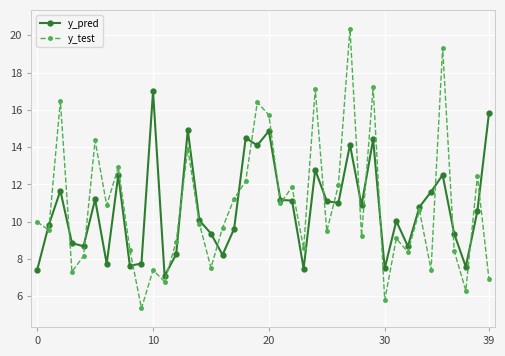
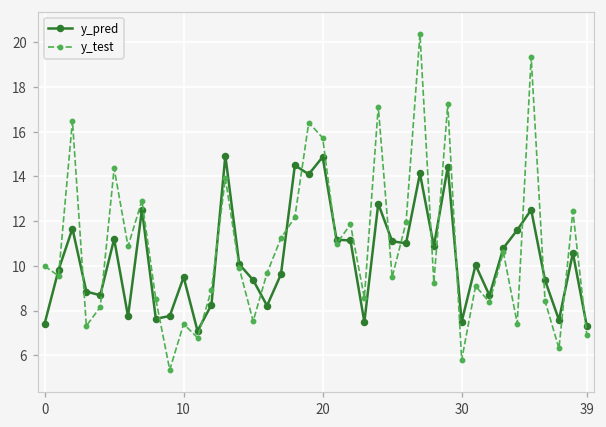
y_pred, 10: 17.0 -> 9.5
y_pred, 39: 15.8 -> 7.3
